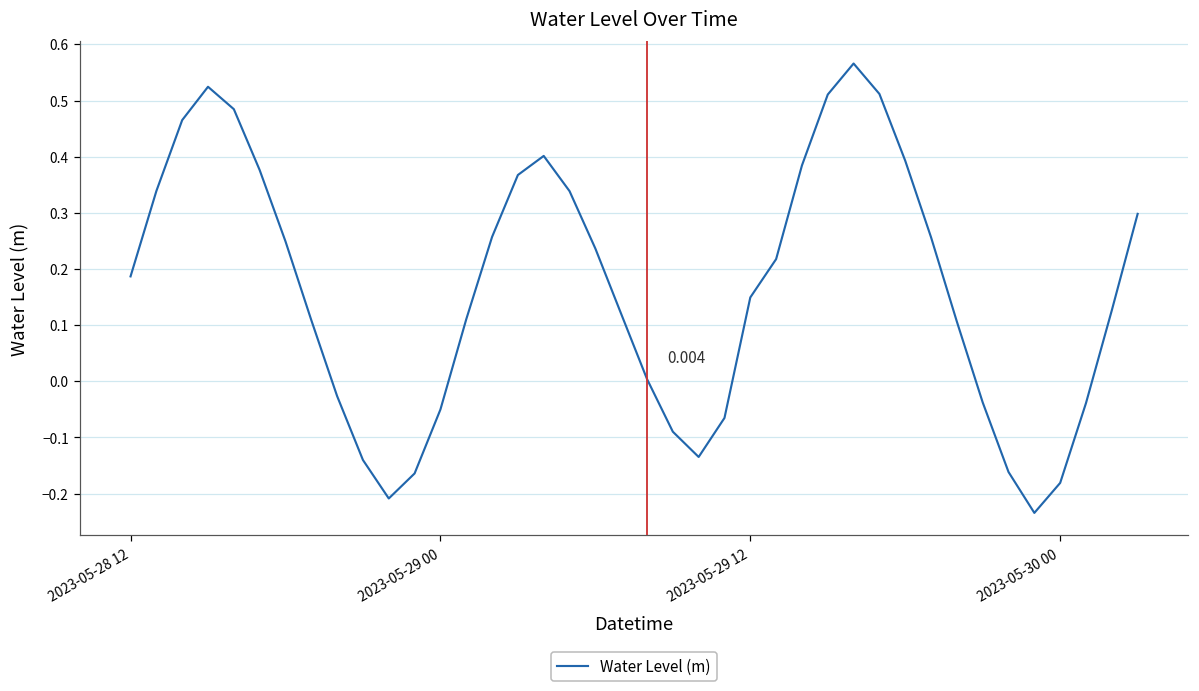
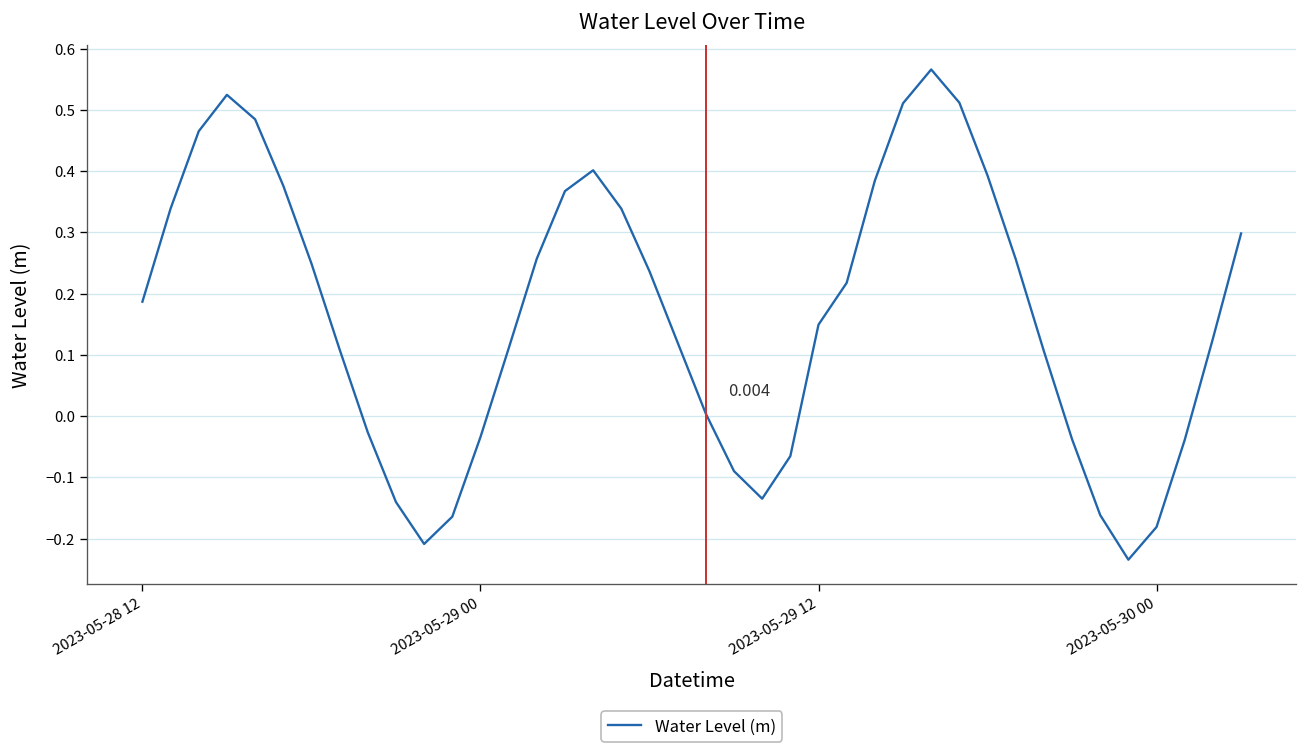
2023-05-29 00: -0.05 -> -0.03
